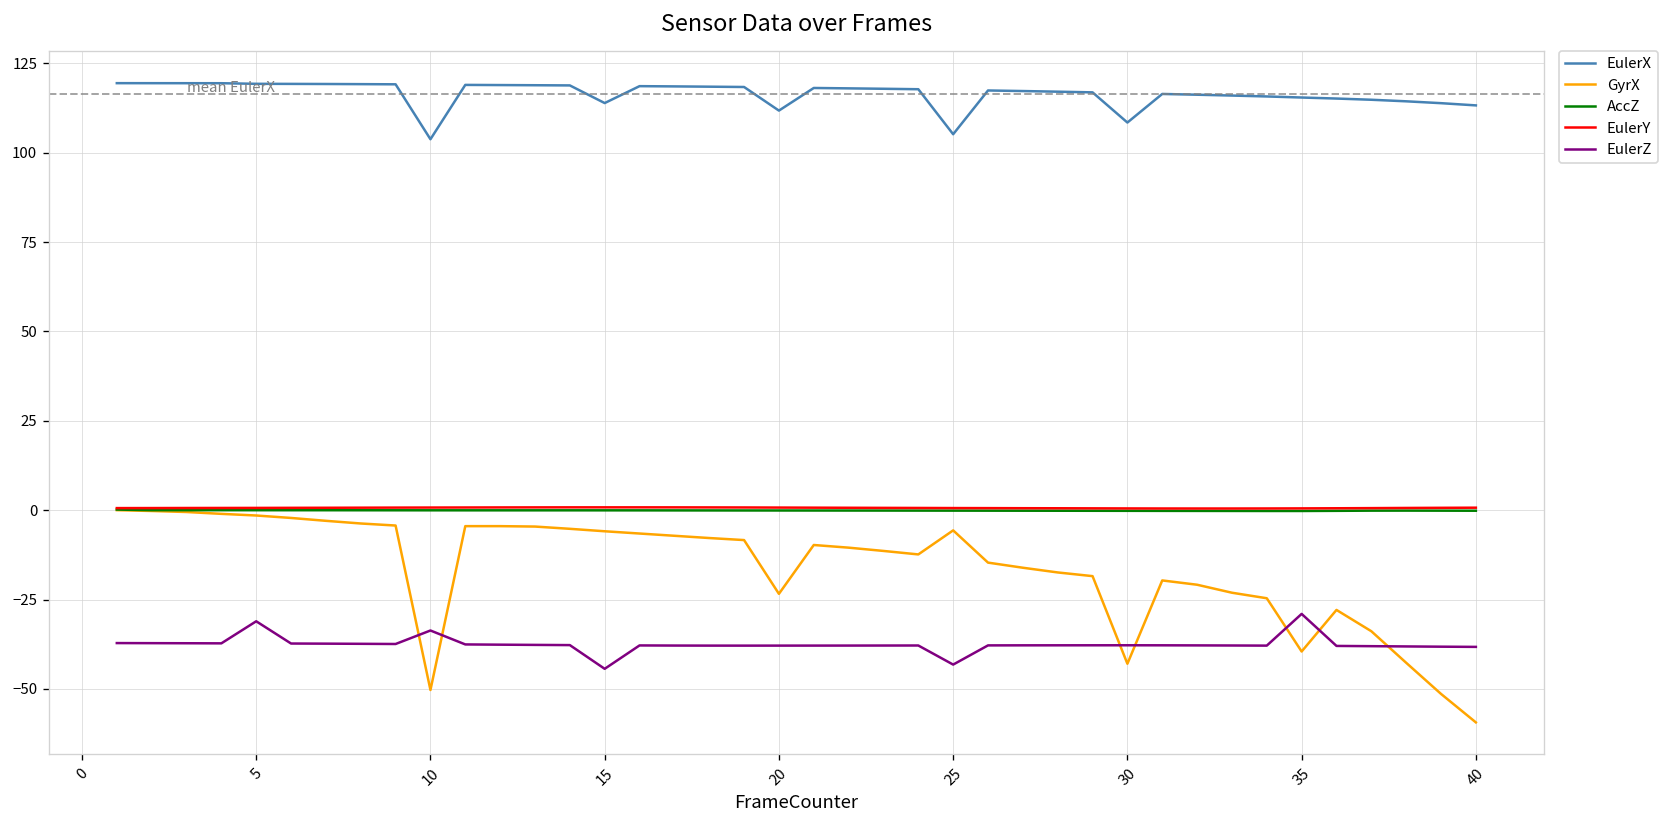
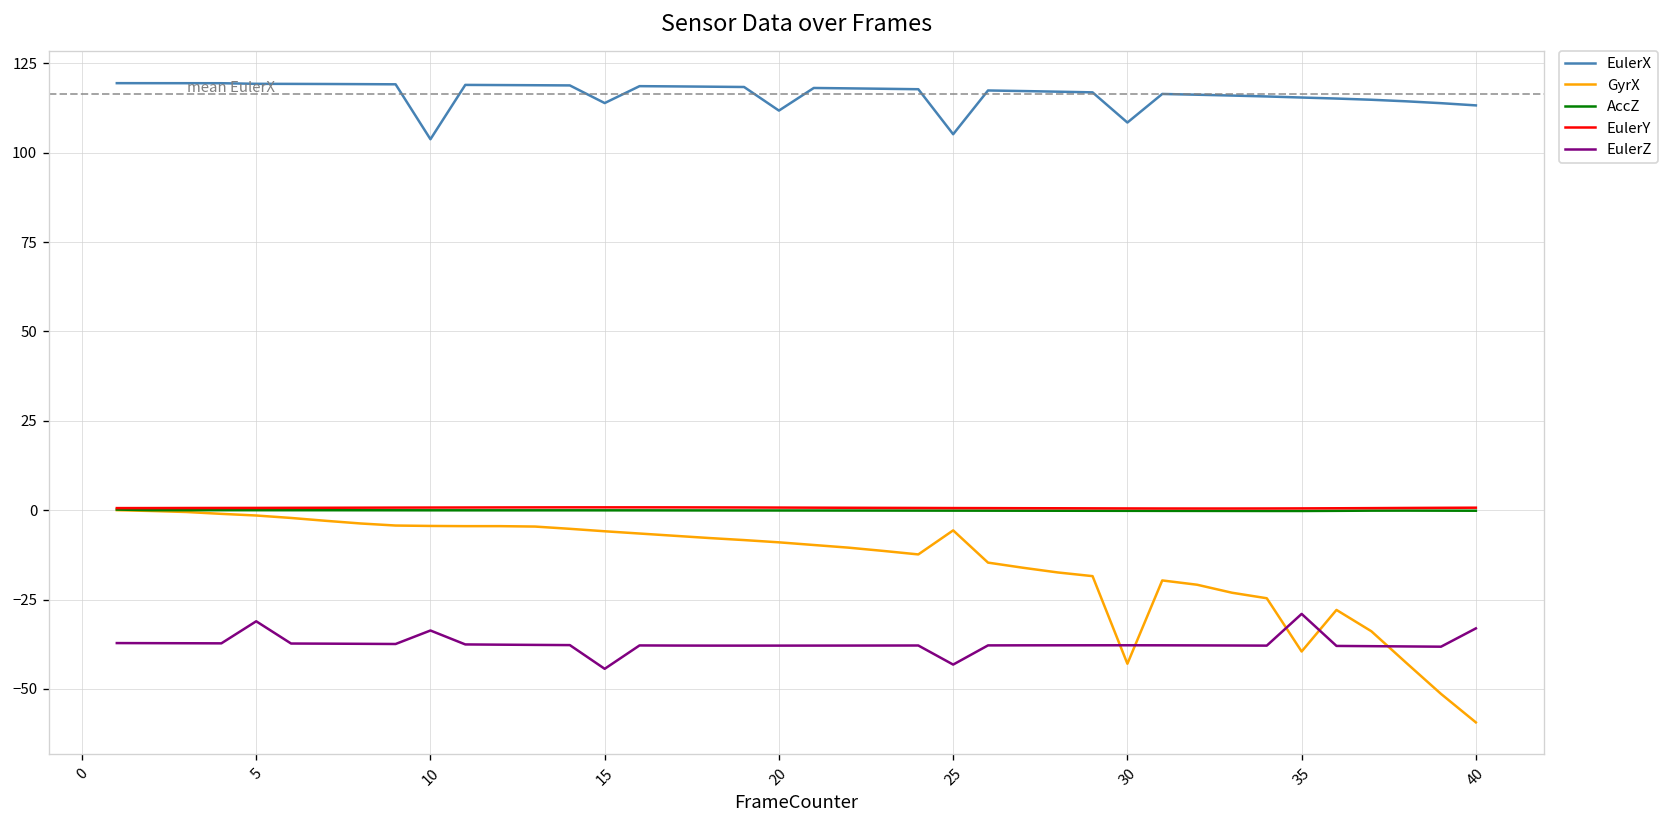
GyrX, 10: -50 -> -4
GyrX, 20: -23 -> -9
EulerZ, 40: -38 -> -33
